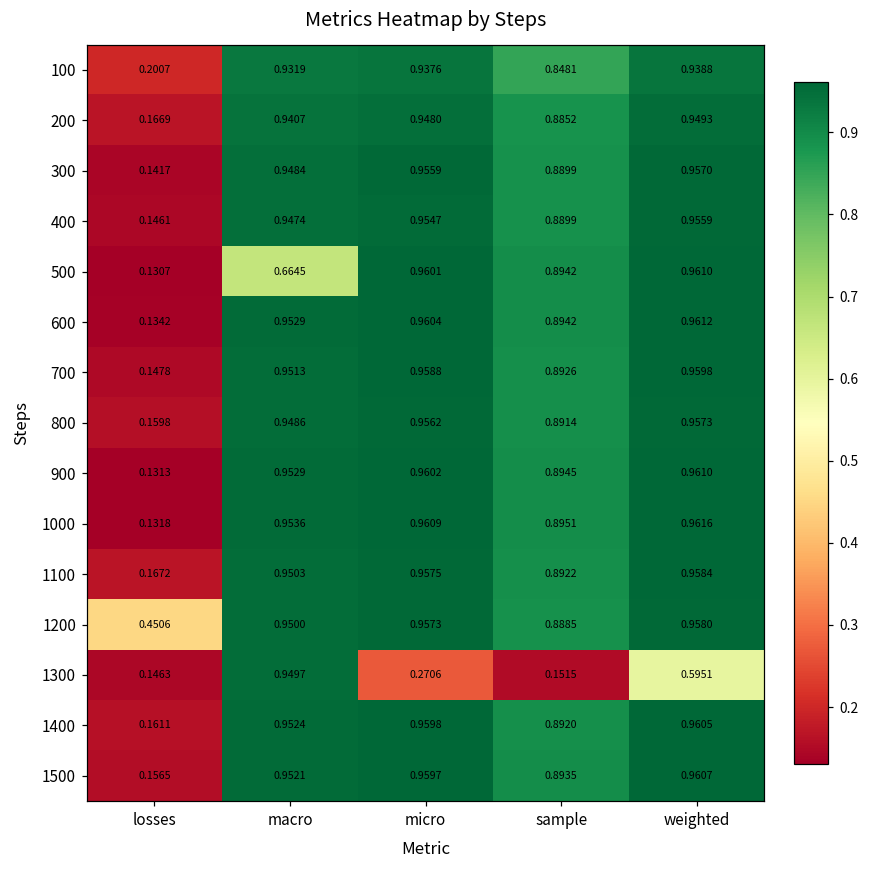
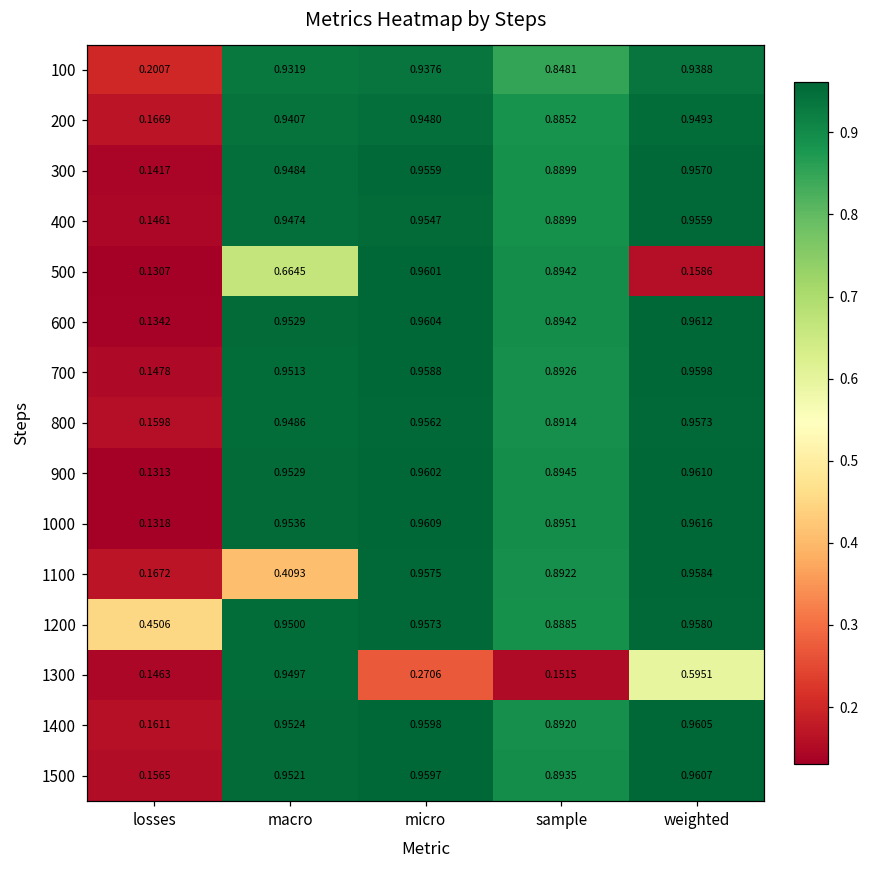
500, weighted: 0.9610 -> 0.1586
1100, macro: 0.9503 -> 0.4093
